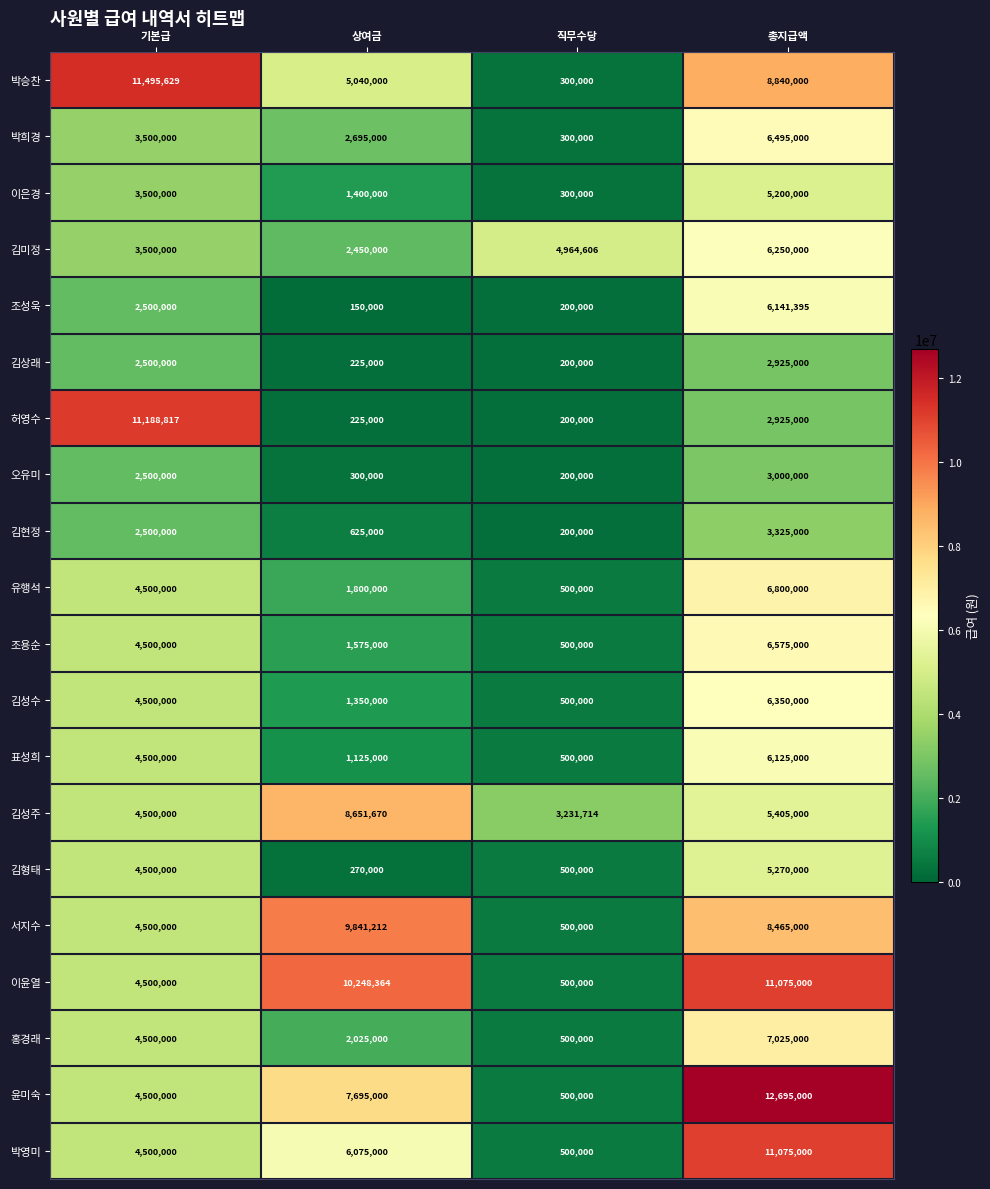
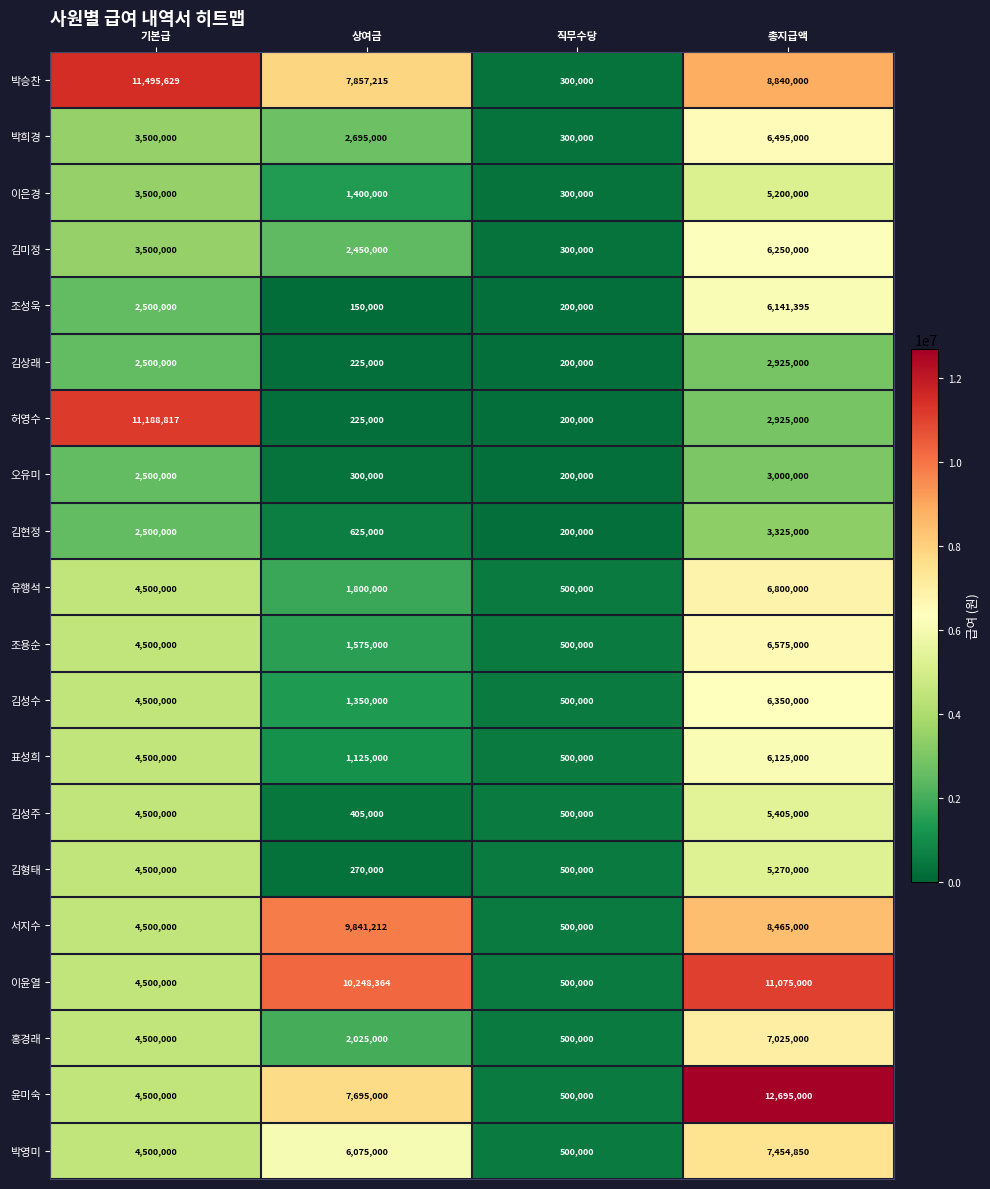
박승찬, 상여금: 5,040,000 -> 7,857,215
김미정, 직무수당: 4,964,606 -> 300,000
김성주, 상여금: 8,651,670 -> 405,000
김성주, 직무수당: 3,231,714 -> 500,000
박영미, 총지급액: 11,075,000 -> 7,454,850
